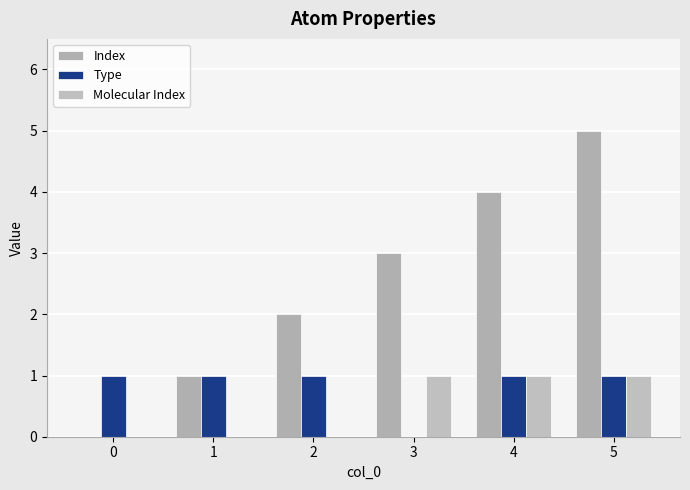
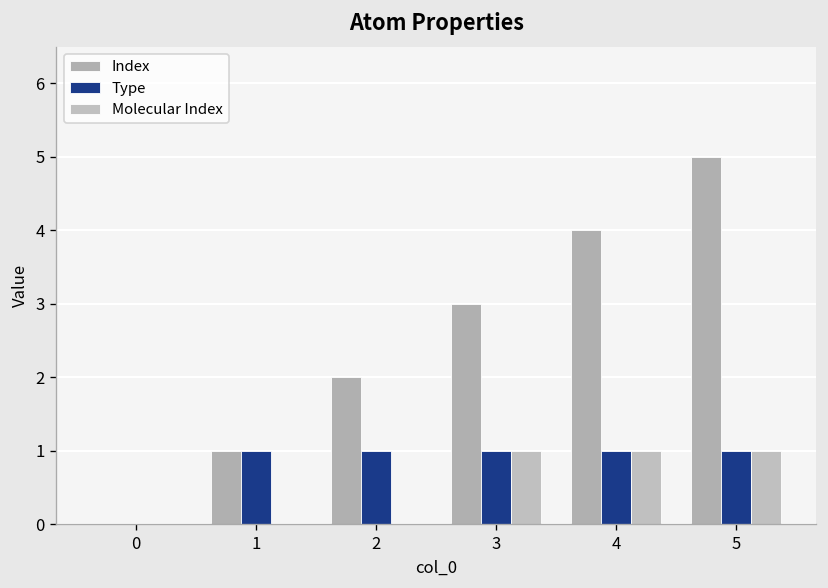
Type, 0: 1 -> 0
Type, 3: 0 -> 1
